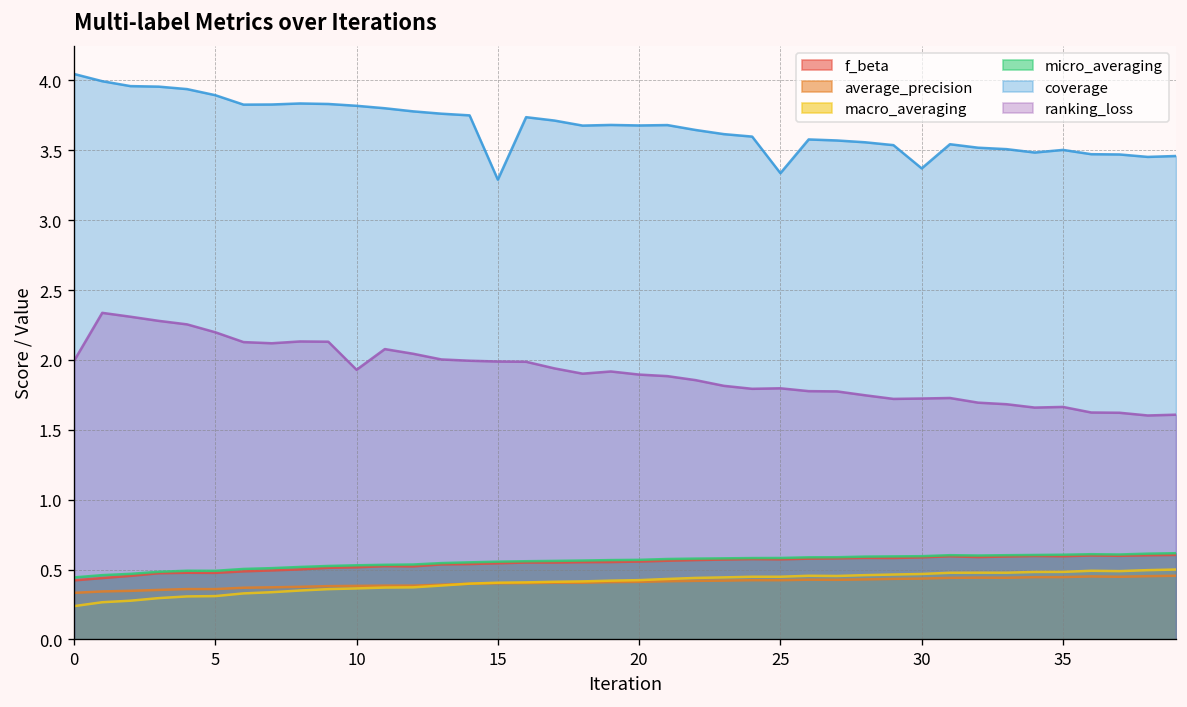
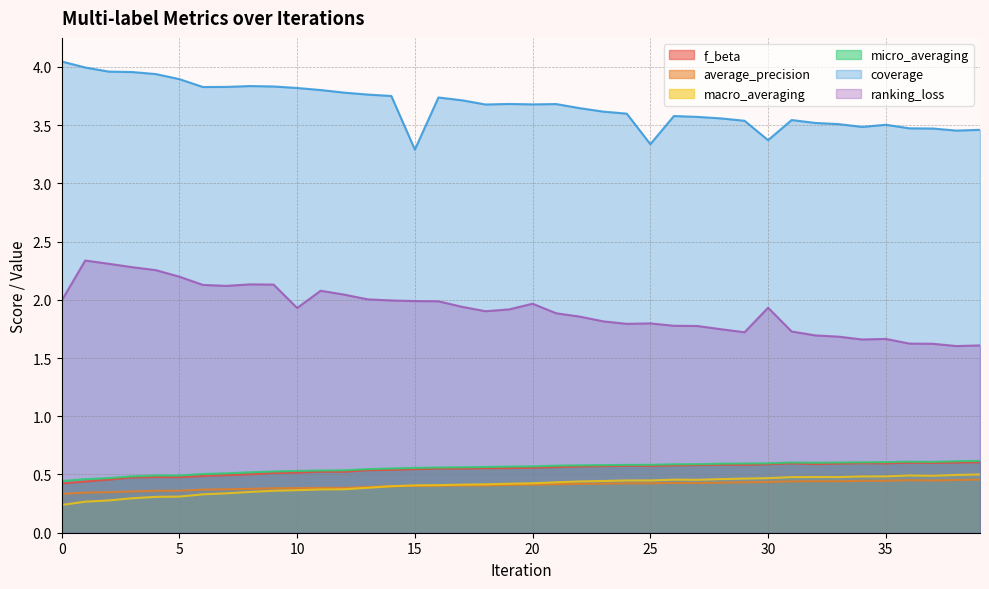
ranking_loss, 20: 1.90 -> 1.97
ranking_loss, 30: 1.72 -> 1.93
